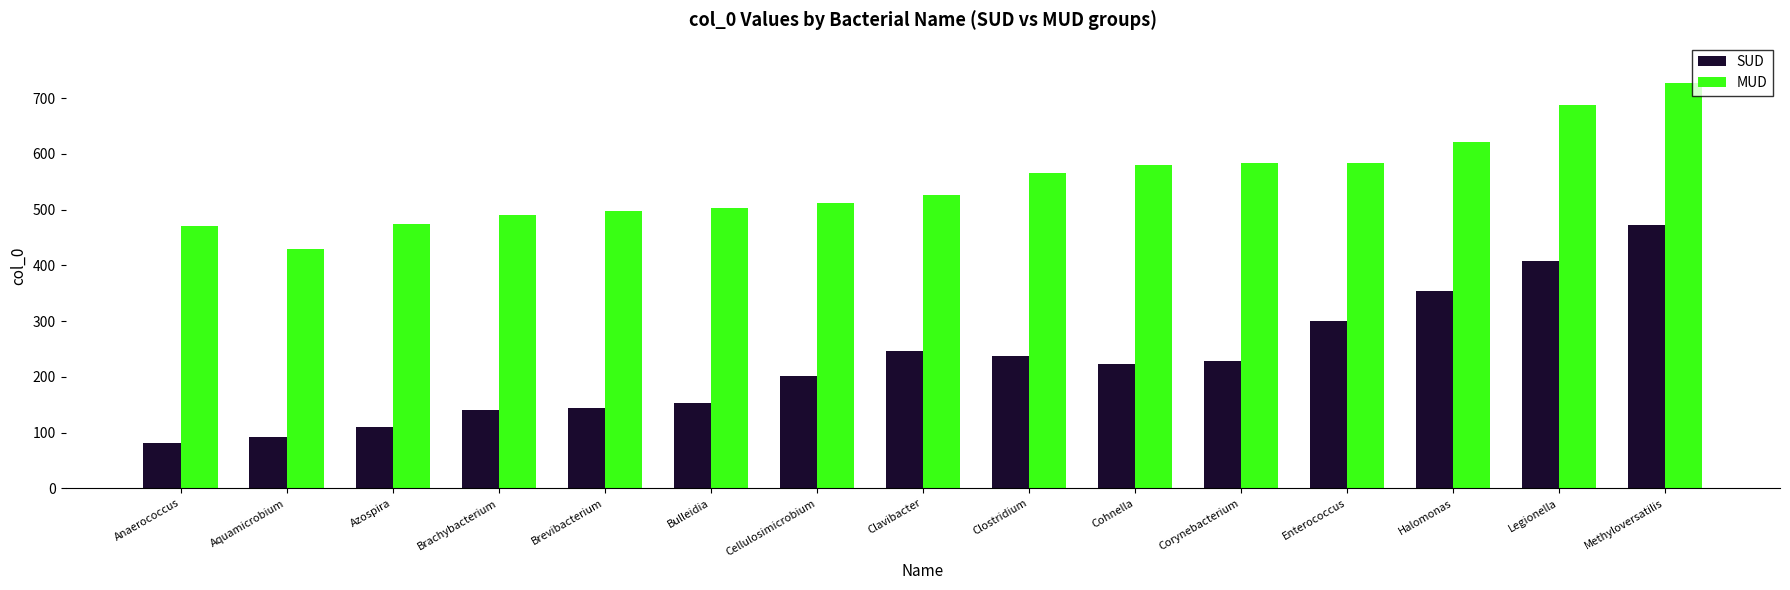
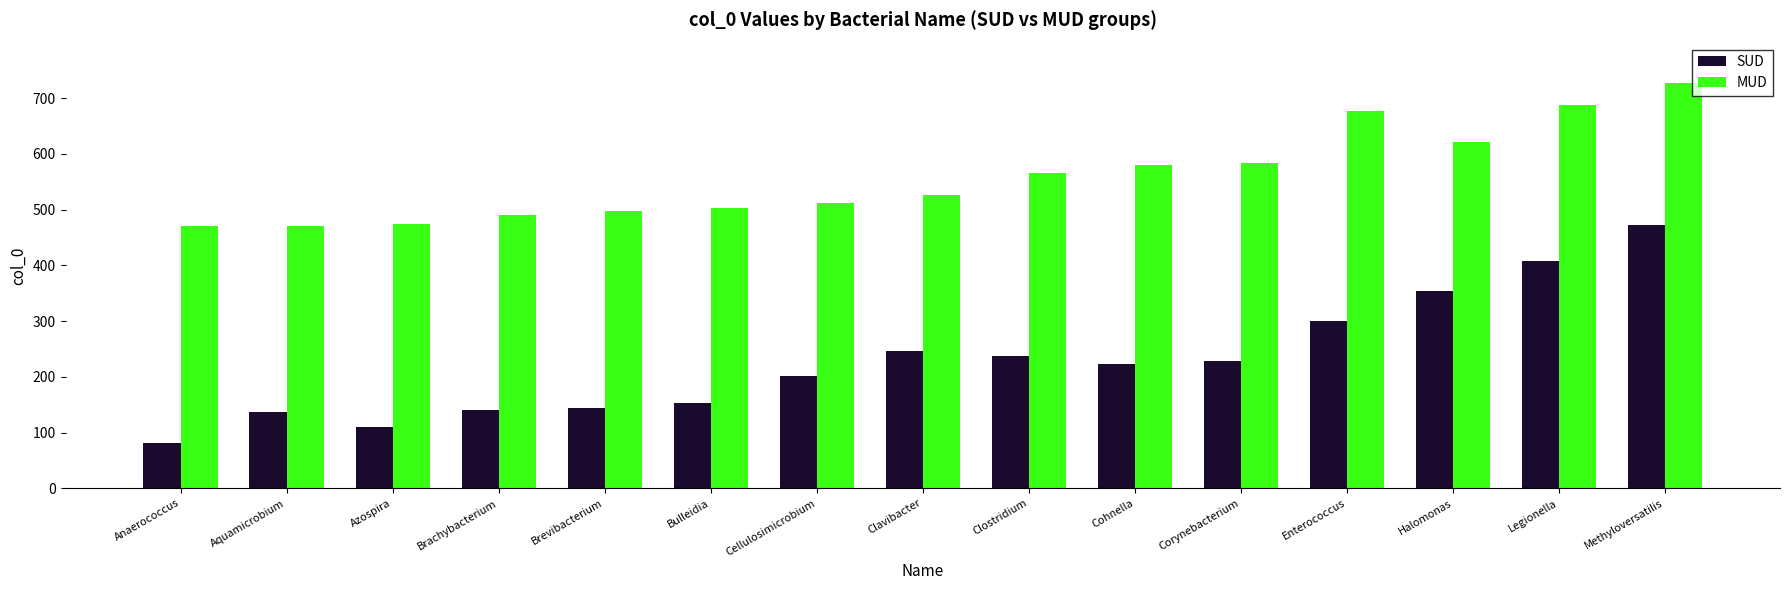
SUD, Aquamicrobium: 90 -> 140
MUD, Aquamicrobium: 430 -> 470
MUD, Enterococcus: 580 -> 680
